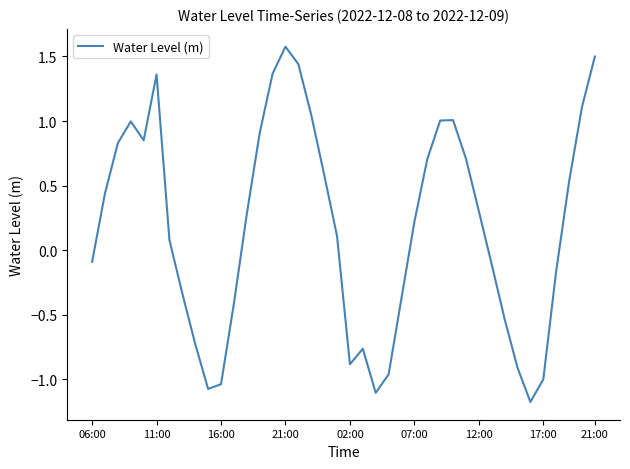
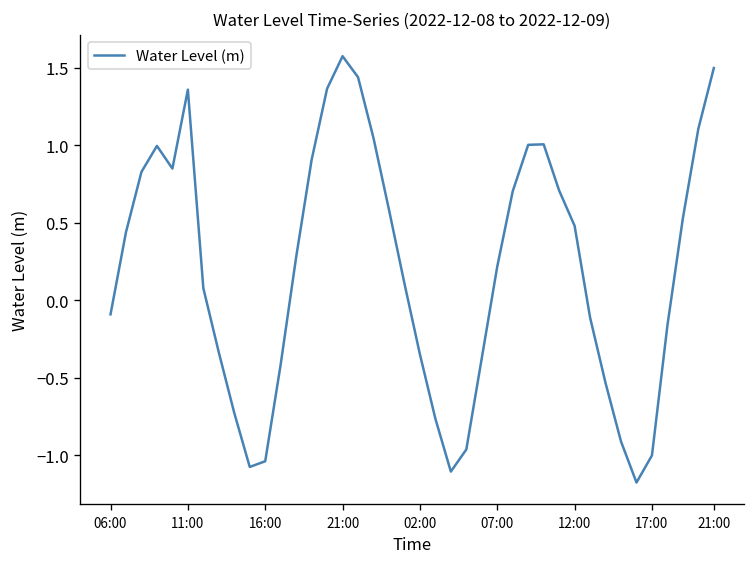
02:00: -0.88 -> -0.35
12:00: 0.30 -> 0.48
